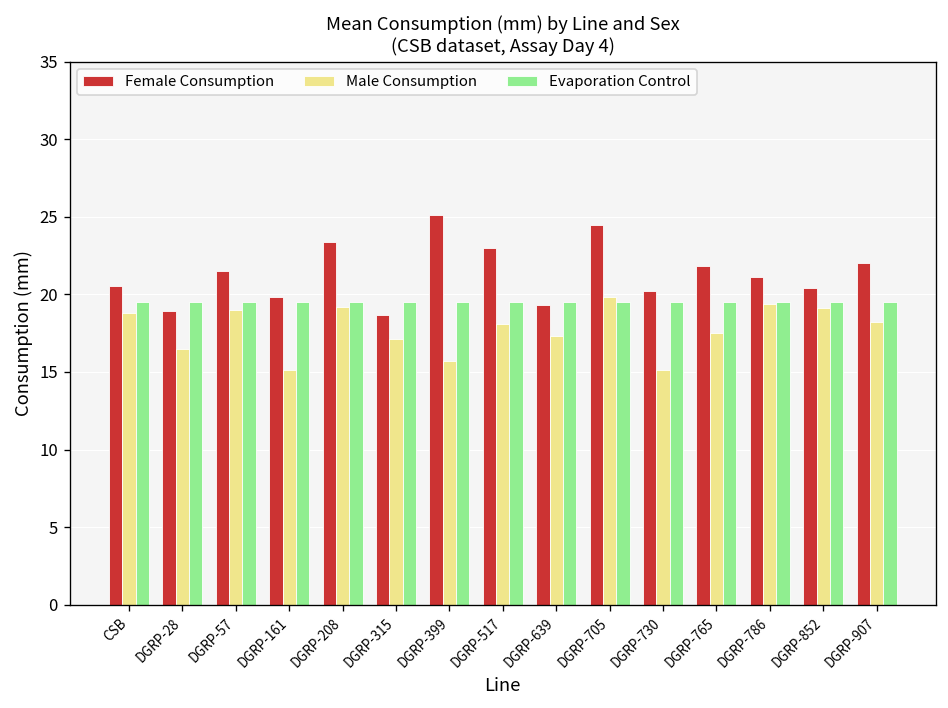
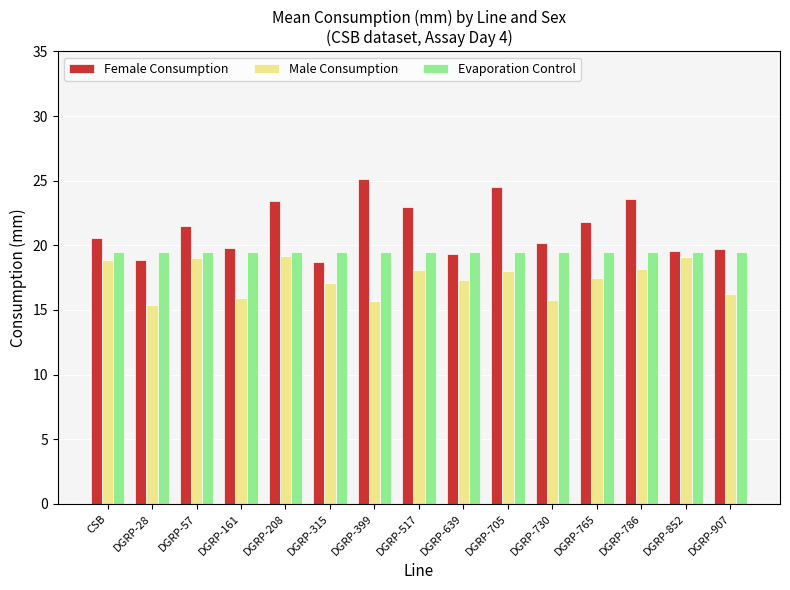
Male Consumption, DGRP-28: 16.5 -> 15.4
Male Consumption, DGRP-161: 15.1 -> 15.9
Male Consumption, DGRP-705: 19.8 -> 18.0
Male Consumption, DGRP-730: 15.1 -> 15.8
Female Consumption, DGRP-786: 21.1 -> 23.6
Male Consumption, DGRP-786: 19.4 -> 18.2
Female Consumption, DGRP-852: 20.4 -> 19.6
Female Consumption, DGRP-907: 22.0 -> 19.7
Male Consumption, DGRP-907: 18.2 -> 16.2
